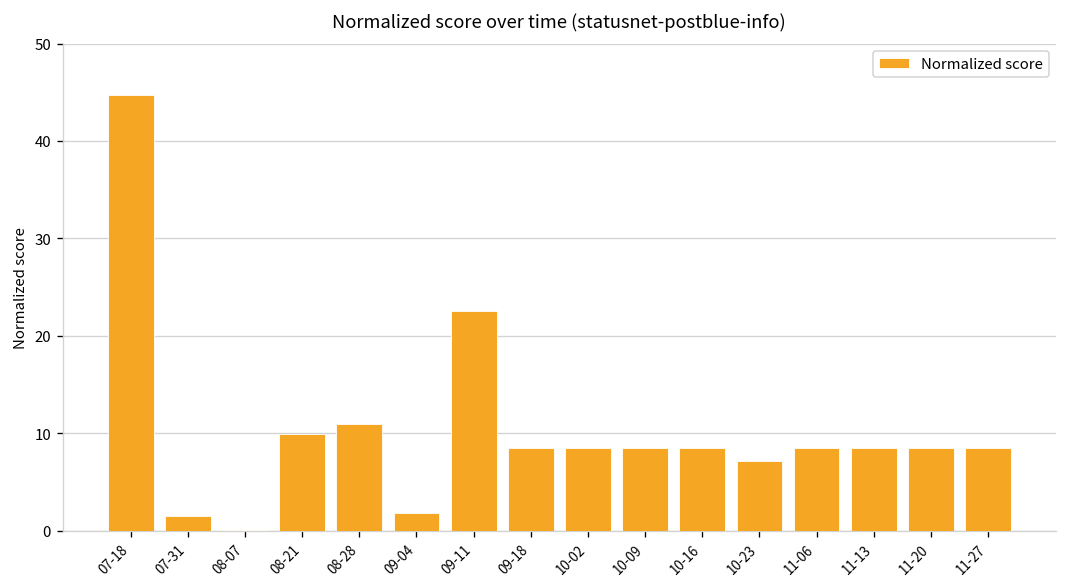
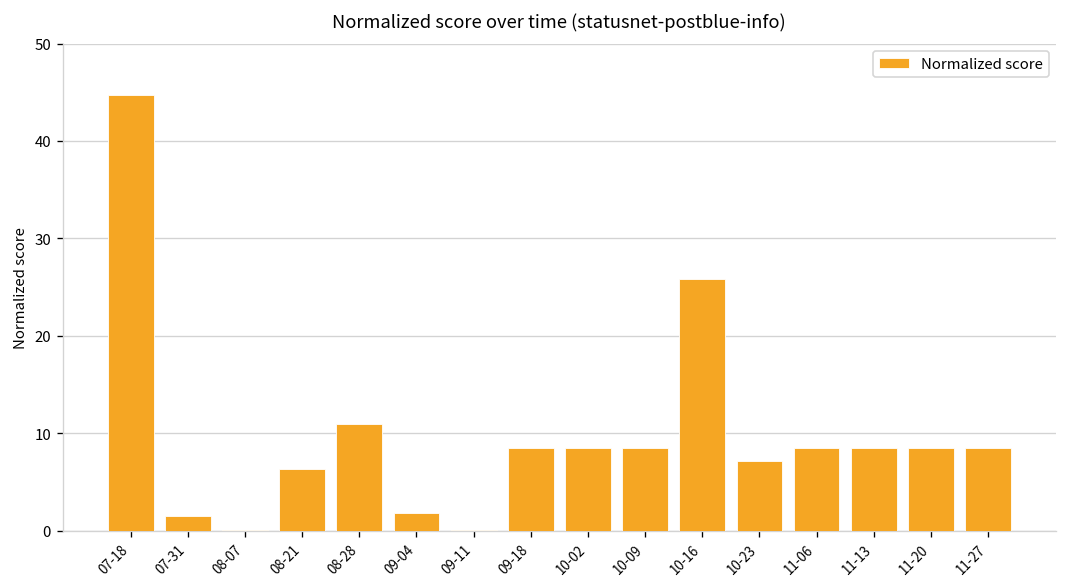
08-21: 10 -> 6
09-11: 23 -> 0
10-16: 8 -> 26
